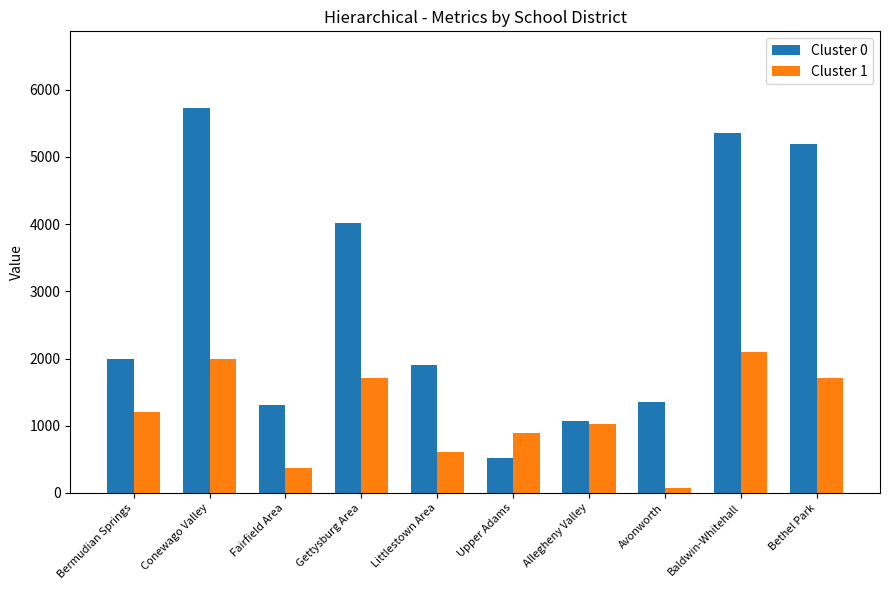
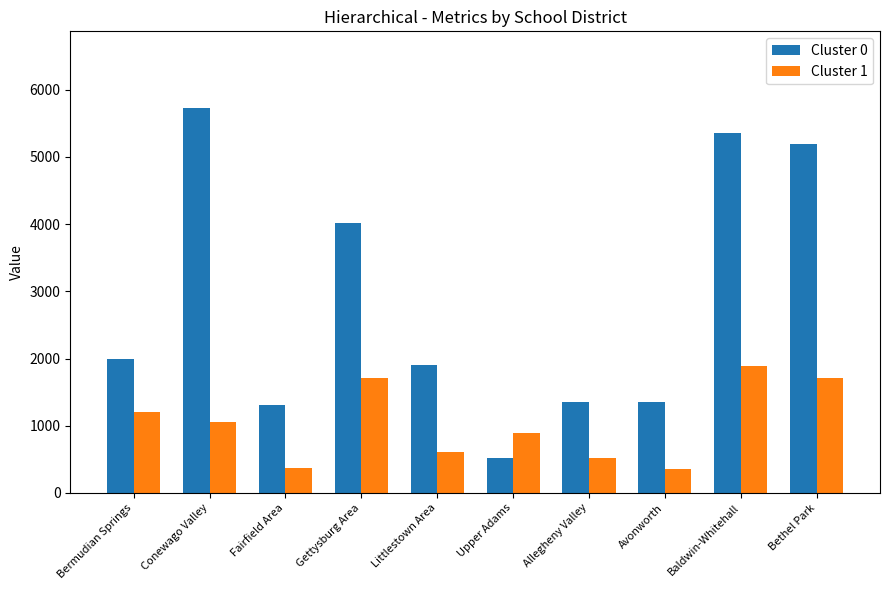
Cluster 1, Conewago Valley: 2000 -> 1000
Cluster 0, Allegheny Valley: 1100 -> 1400
Cluster 1, Allegheny Valley: 1000 -> 500
Cluster 1, Avonworth: 100 -> 400
Cluster 1, Baldwin-Whitehall: 2100 -> 1900
